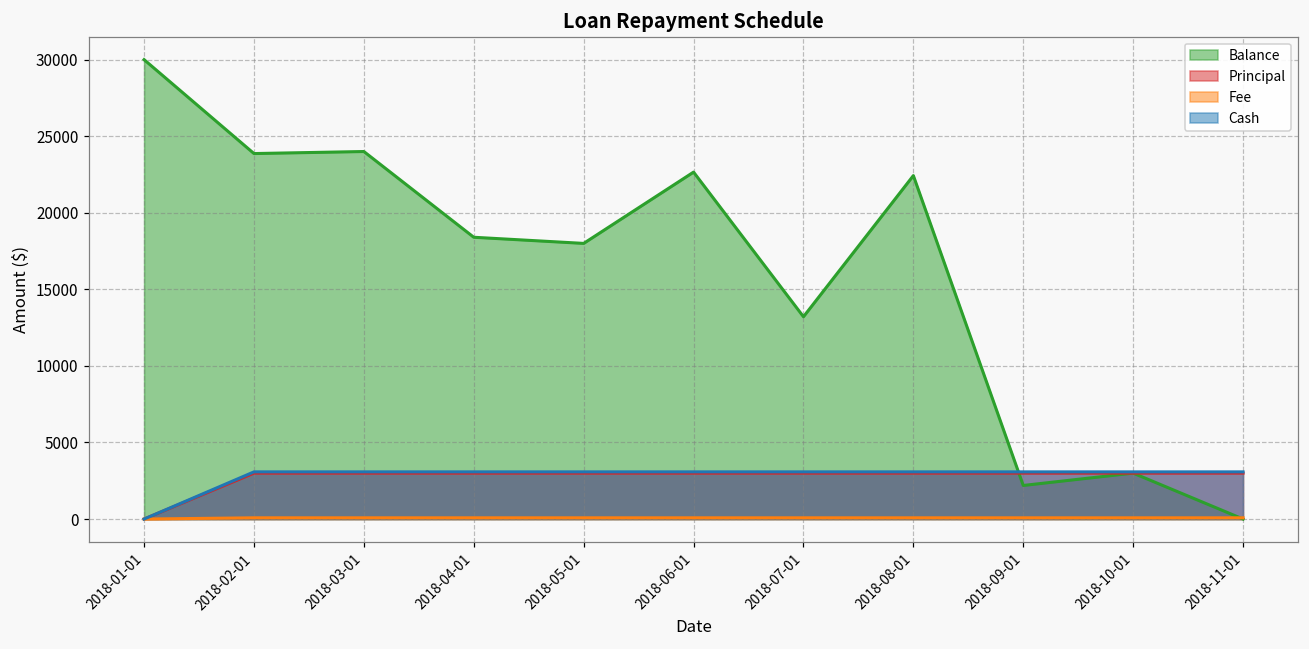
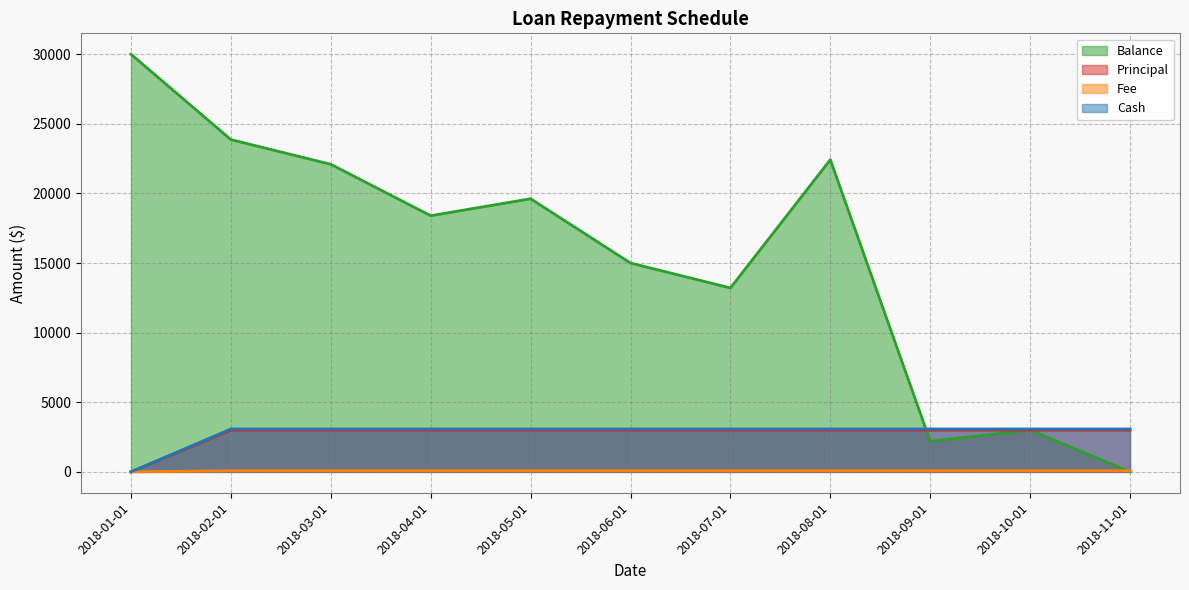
Balance, 2018-03-01: 24000 -> 22100
Balance, 2018-05-01: 18000 -> 19600
Balance, 2018-06-01: 22700 -> 15000
